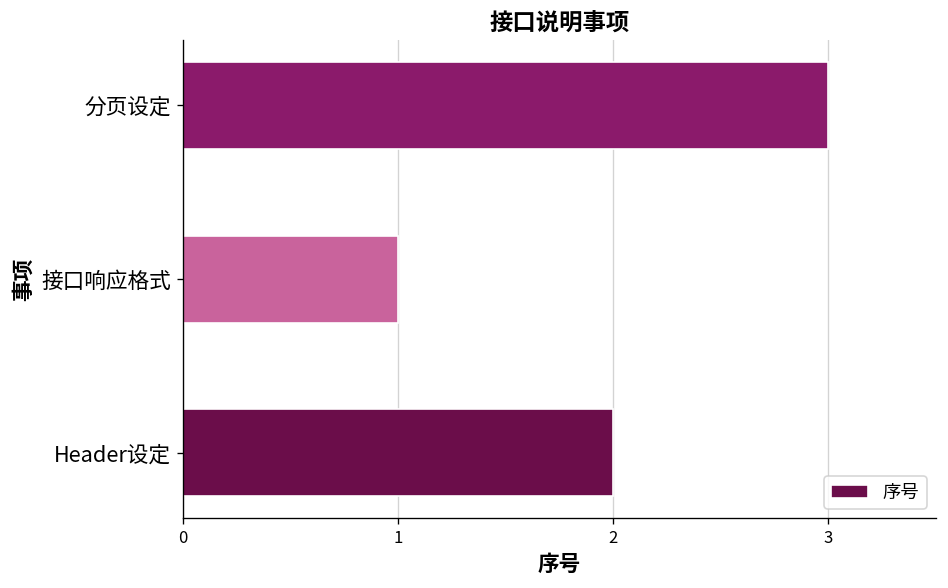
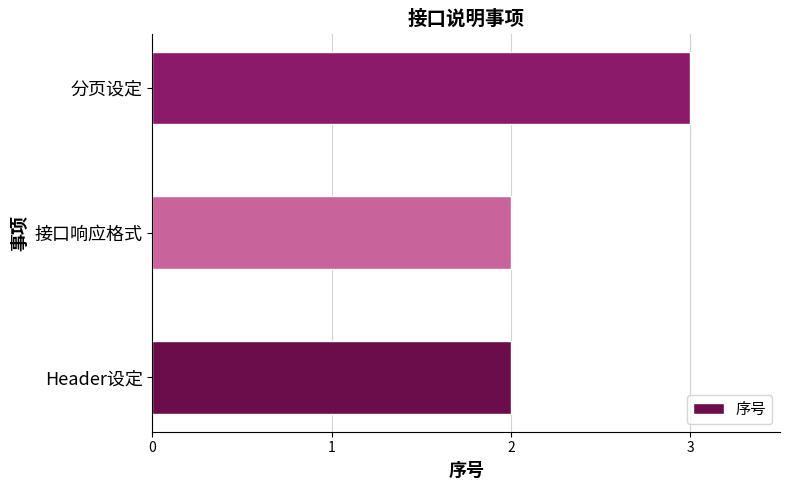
接口响应格式: 1 -> 2
